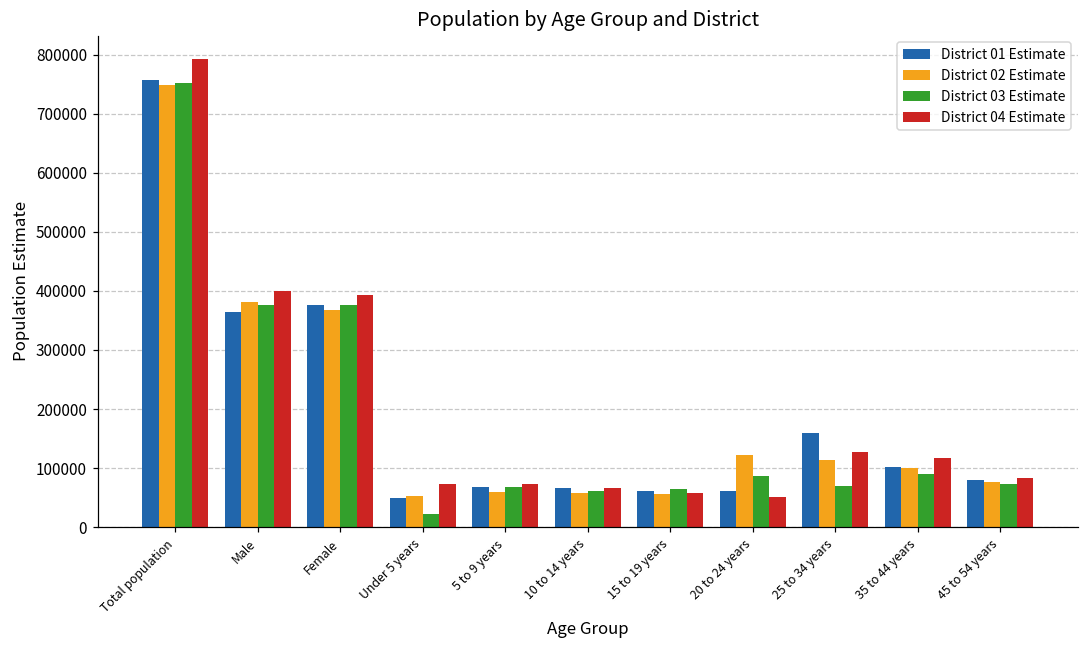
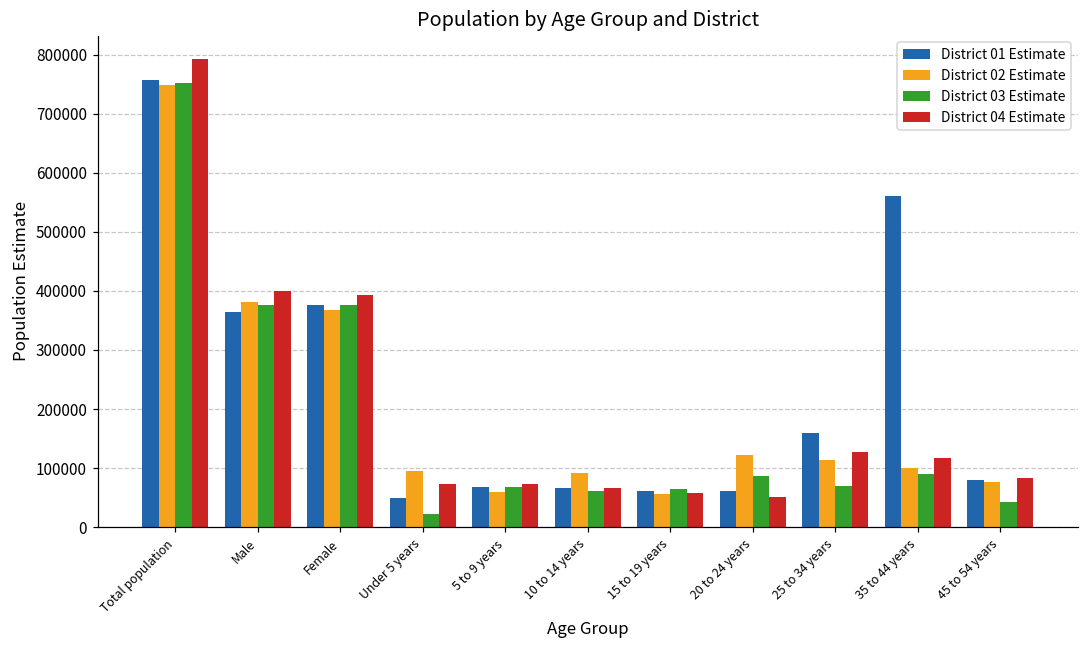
District 02 Estimate, Under 5 years: 50000 -> 90000
District 02 Estimate, 10 to 14 years: 60000 -> 90000
District 01 Estimate, 35 to 44 years: 100000 -> 560000
District 03 Estimate, 45 to 54 years: 70000 -> 40000
